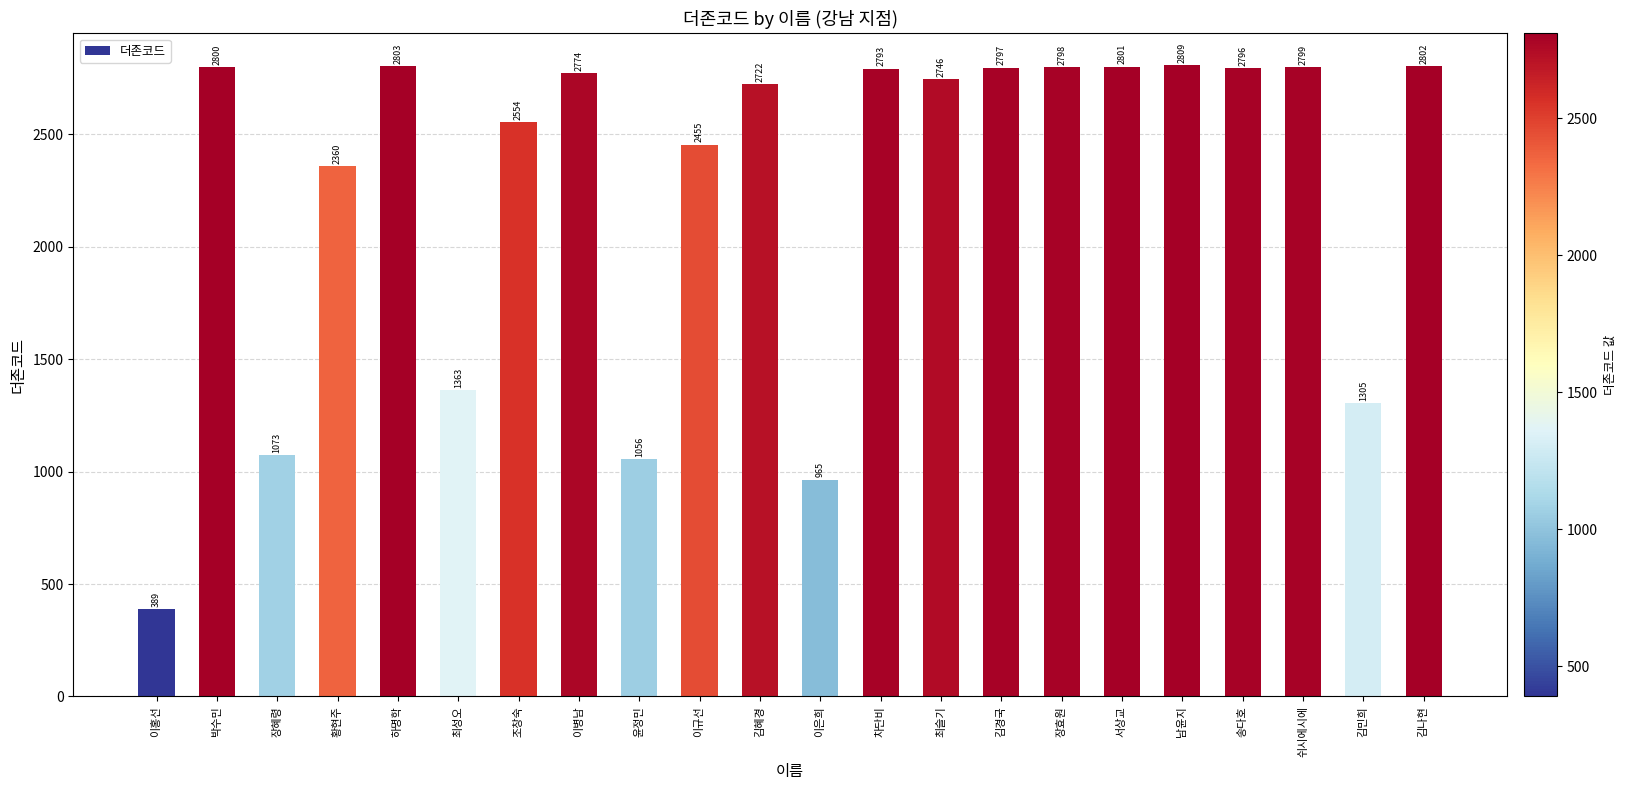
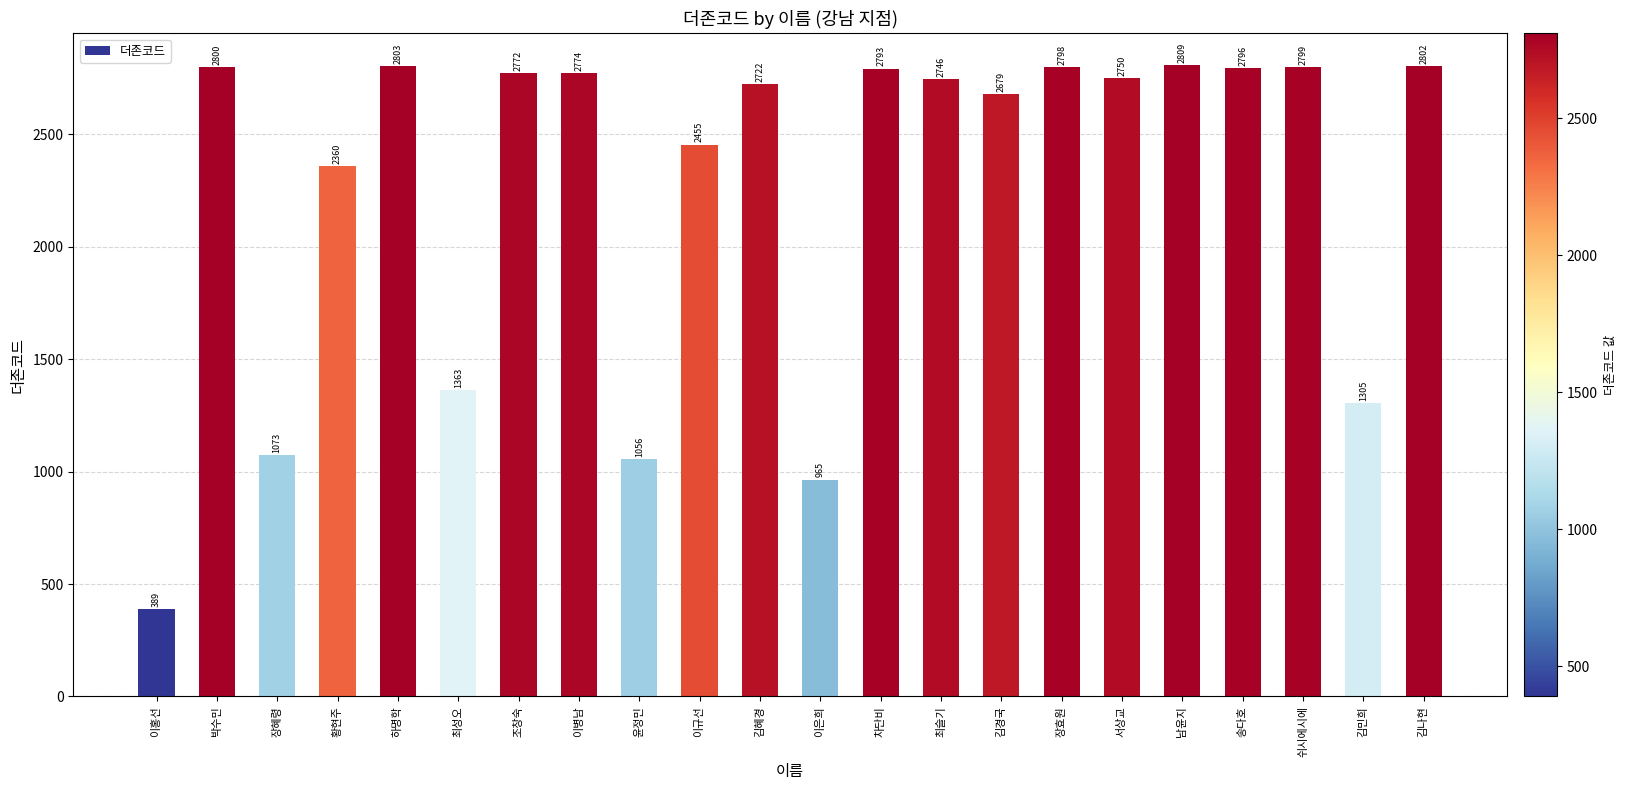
조창숙: 2554 -> 2772
김경국: 2797 -> 2679
서상교: 2801 -> 2750
